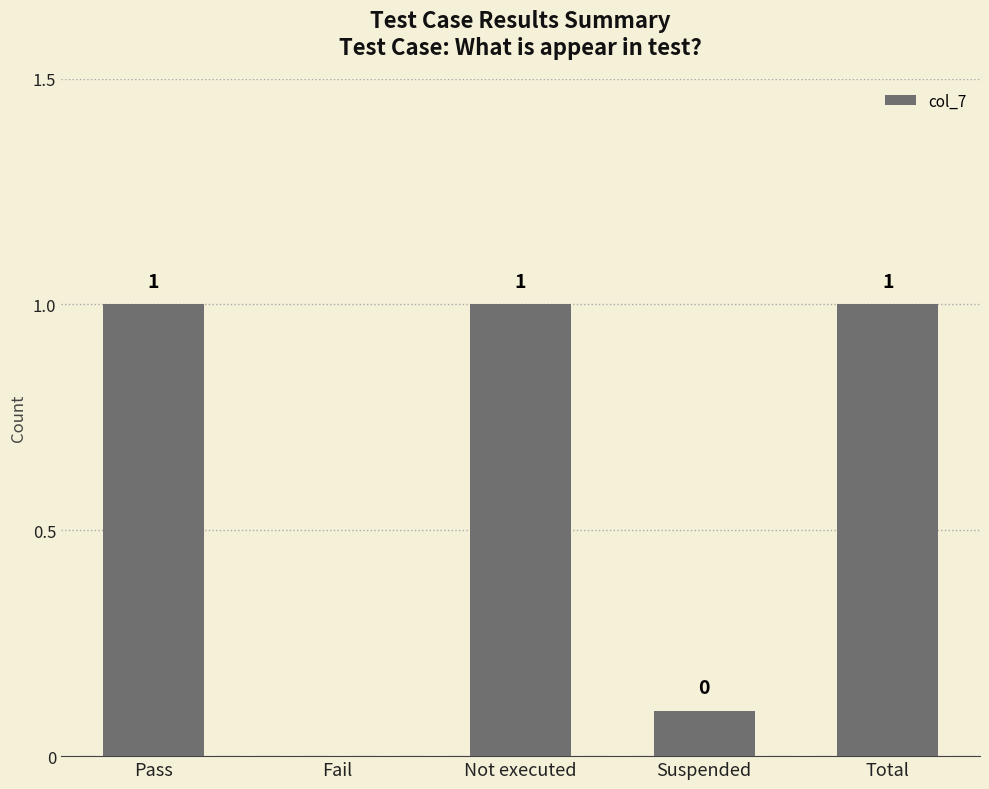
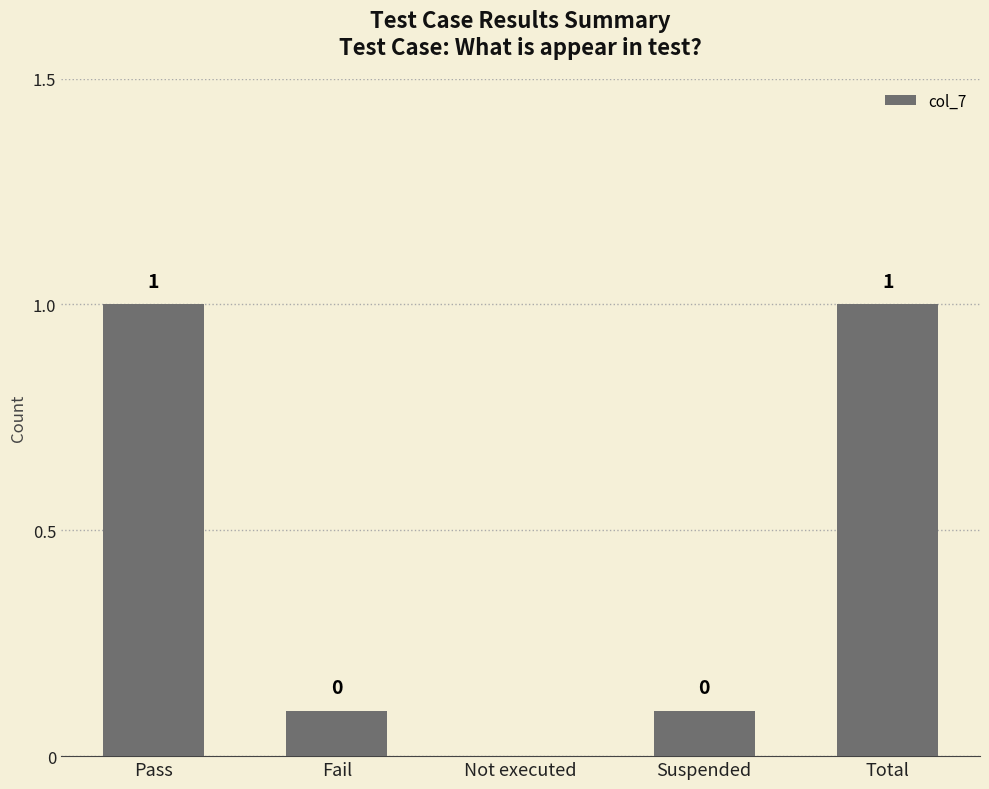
Fail: 0.0 -> 0.1
Not executed: 1 -> 0
